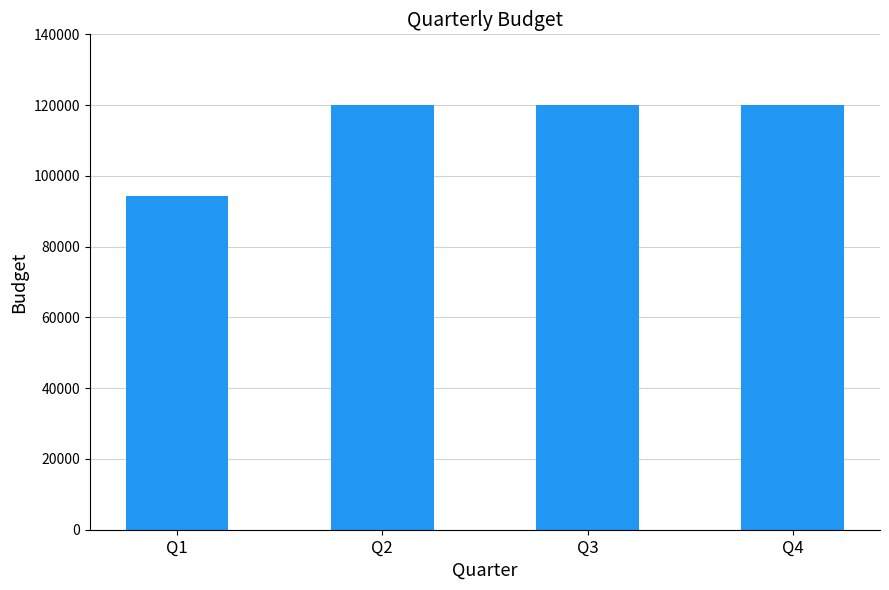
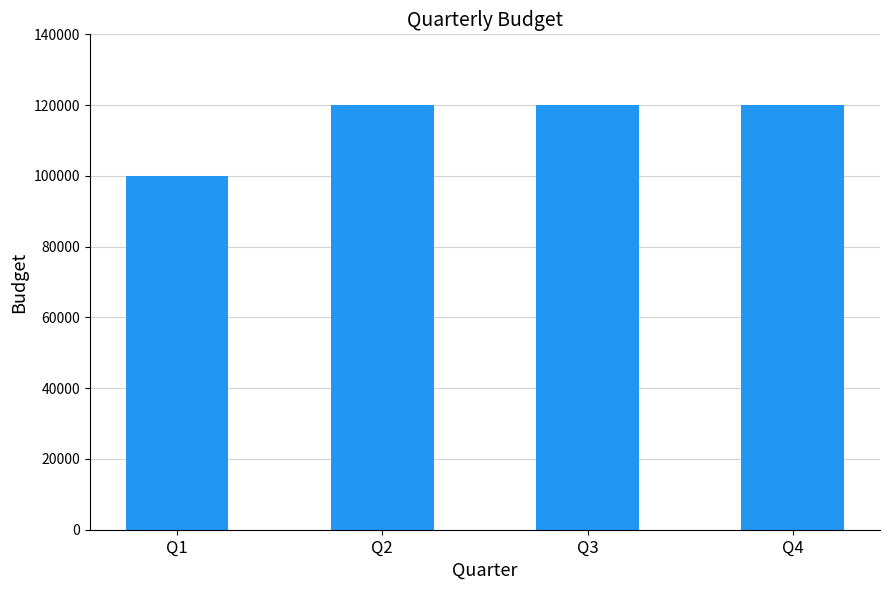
Q1: 94000 -> 100000
